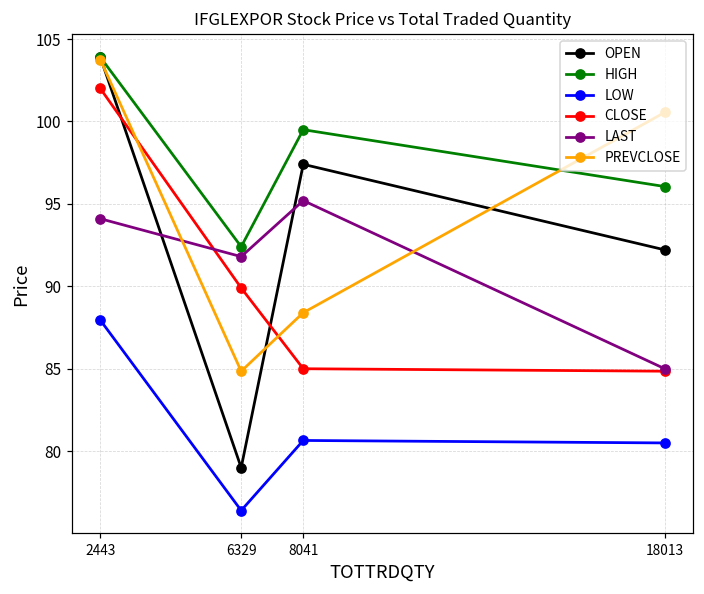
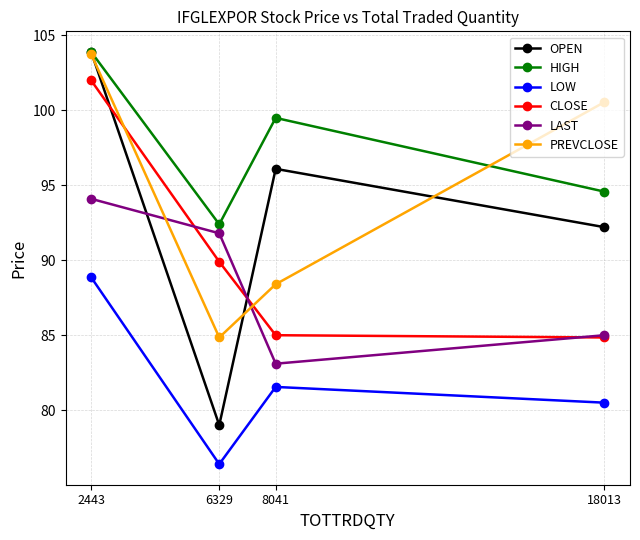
LOW, 2443: 88.0 -> 88.9
OPEN, 8041: 97.4 -> 96.1
LOW, 8041: 80.7 -> 81.6
LAST, 8041: 95.2 -> 83.1
HIGH, 18013: 96.1 -> 94.6
